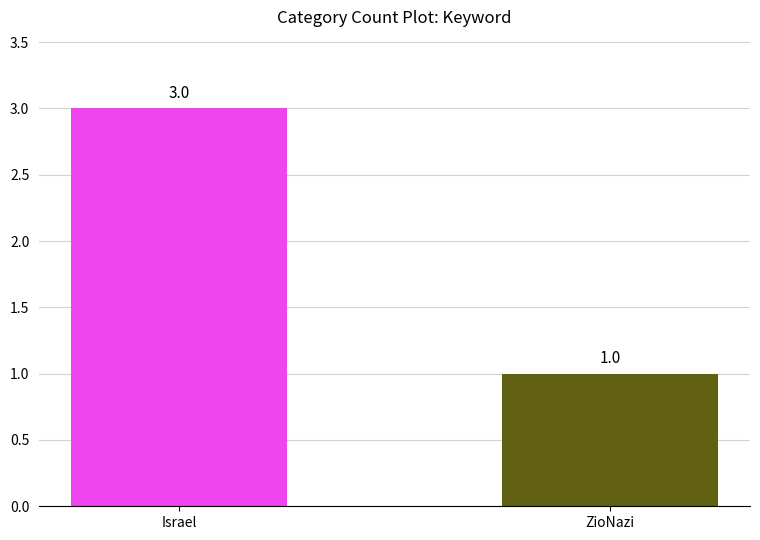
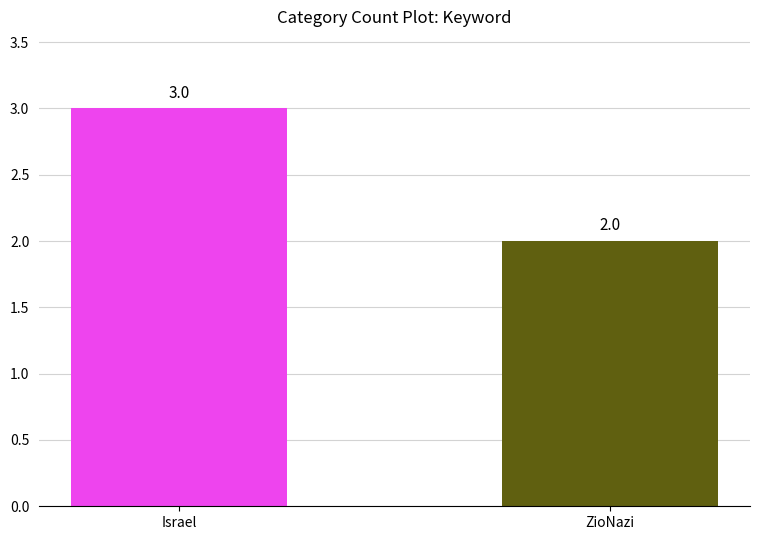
ZioNazi: 1.0 -> 2.0
